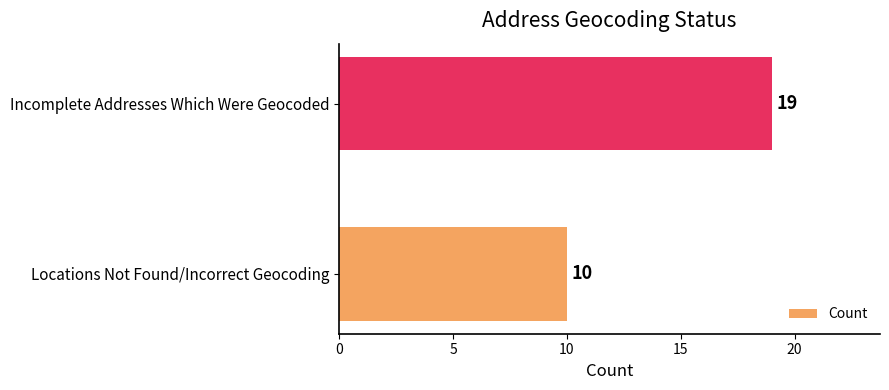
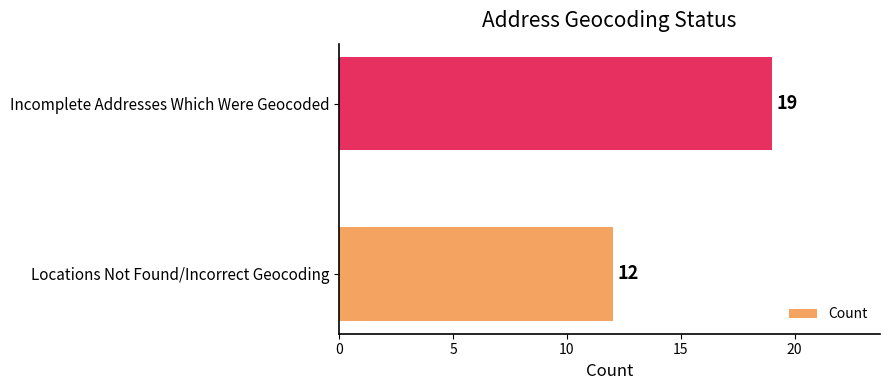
Locations Not Found/Incorrect Geocoding: 10 -> 12
